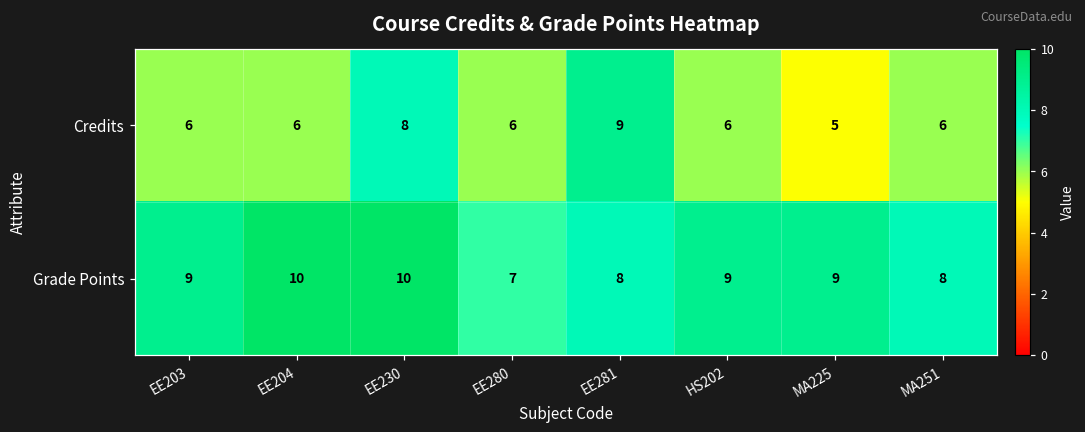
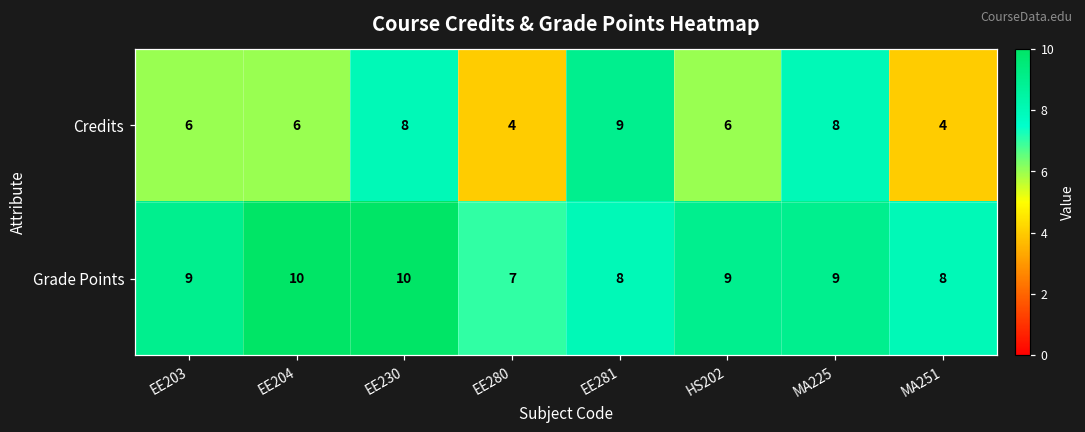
Credits, EE280: 6 -> 4
Credits, MA225: 5 -> 8
Credits, MA251: 6 -> 4
